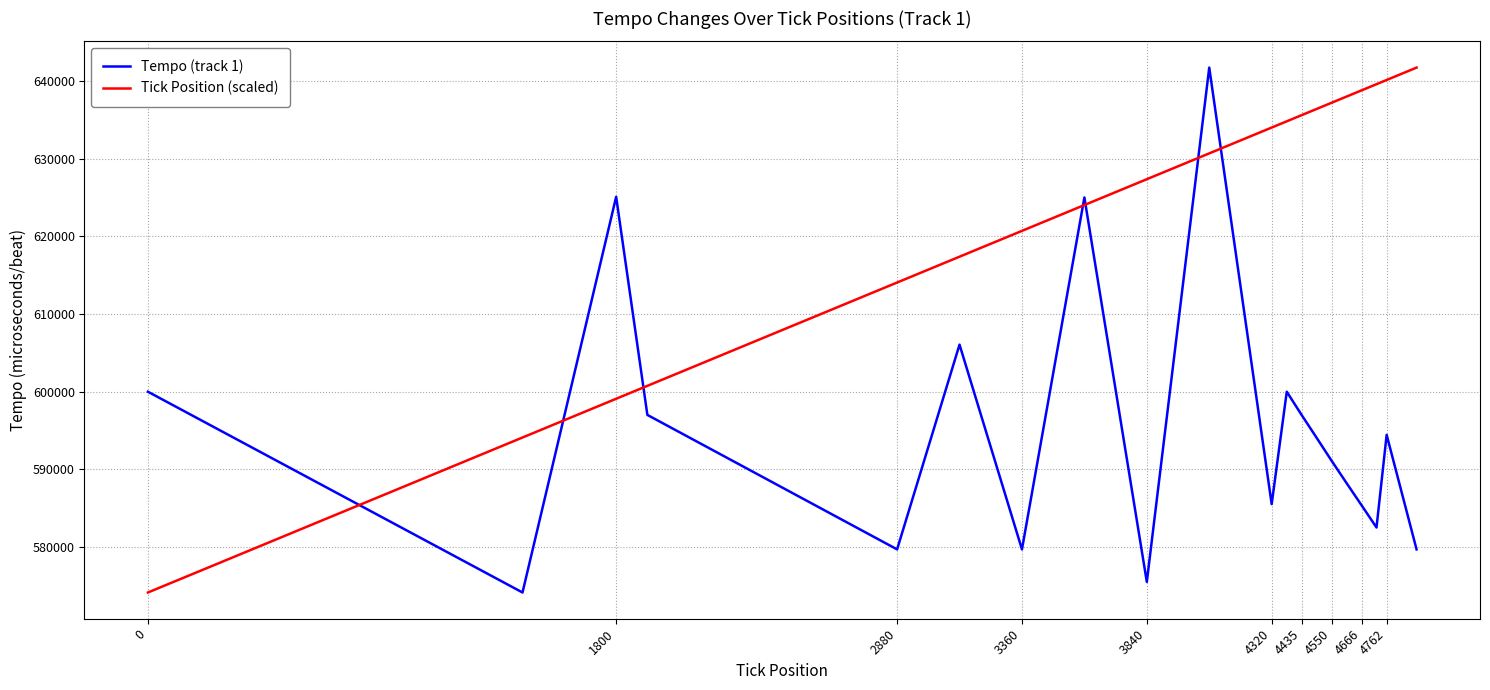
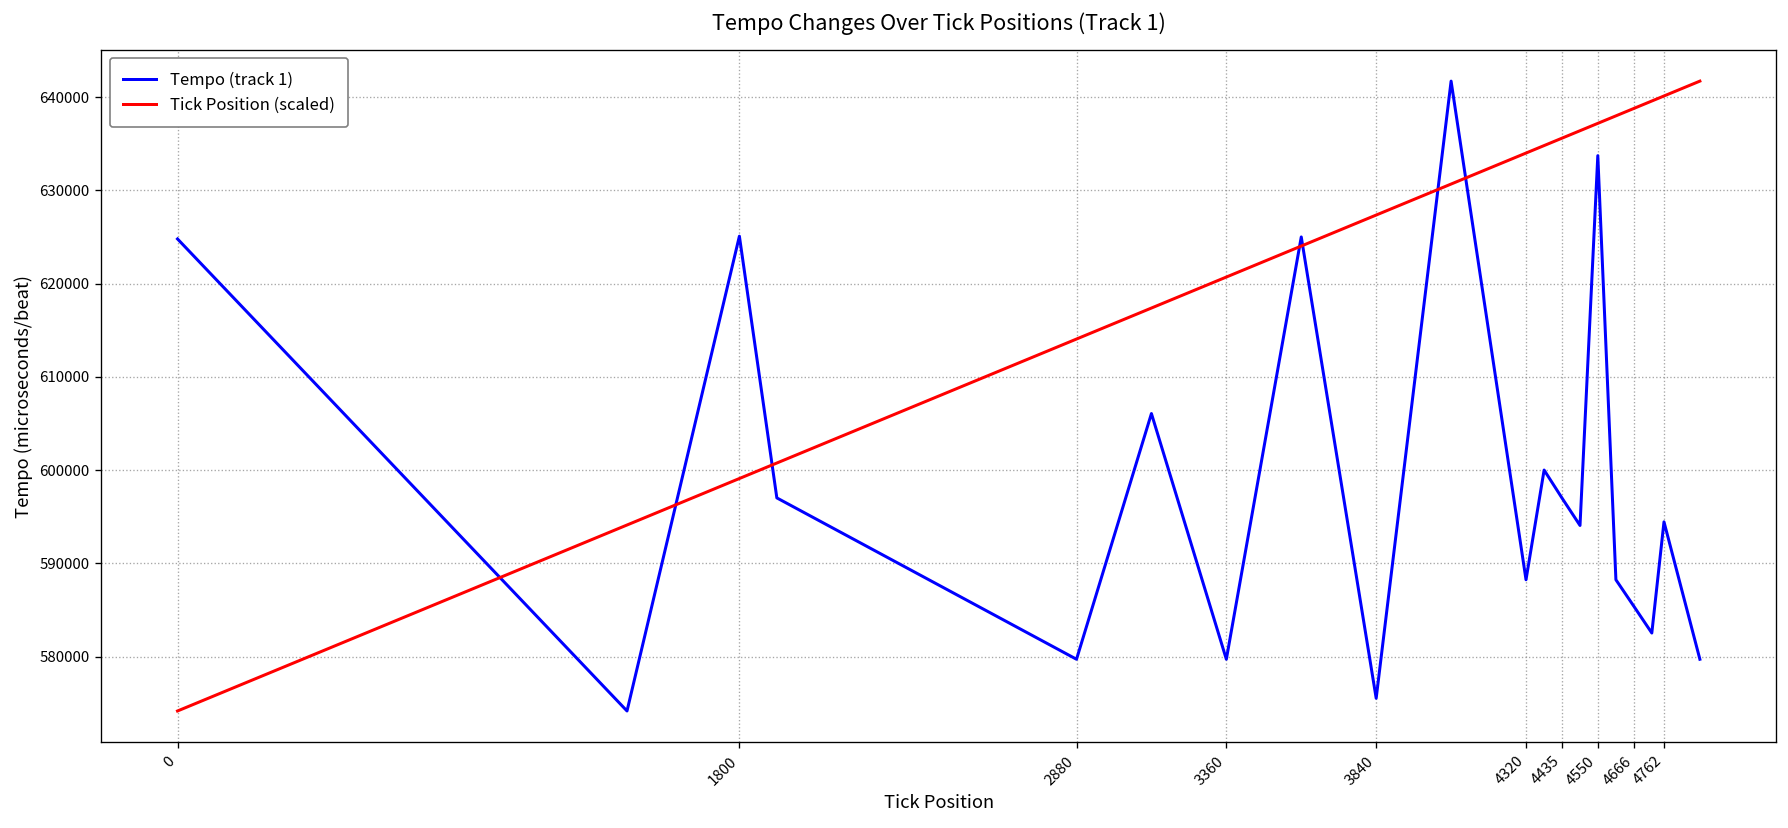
Tempo (track 1), 0: 600000 -> 625000
Tempo (track 1), 4320: 586000 -> 588000
Tempo (track 1), 4550: 591000 -> 634000
